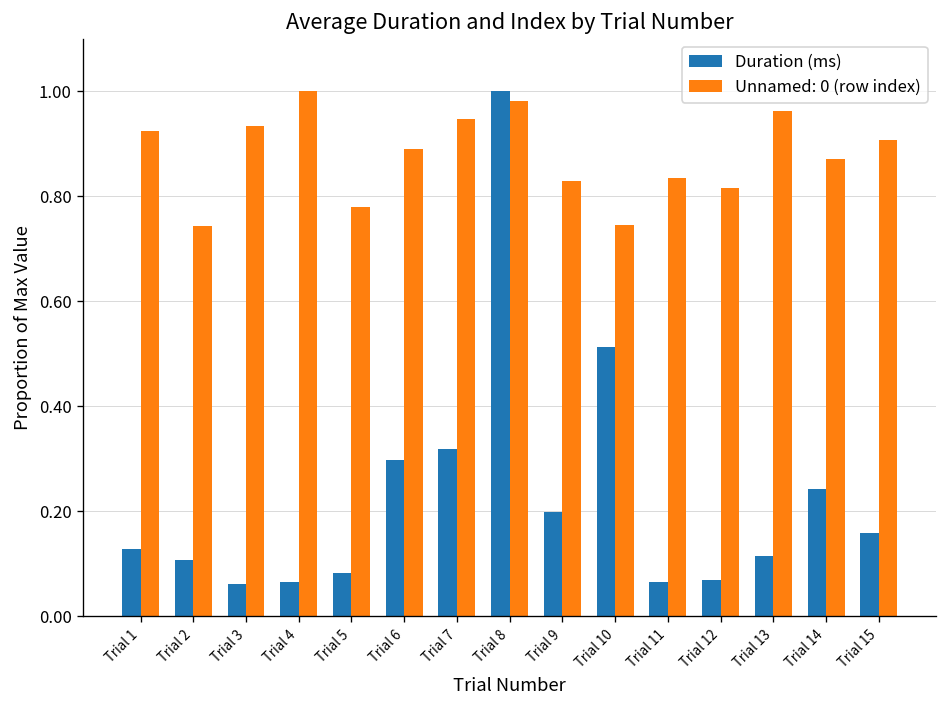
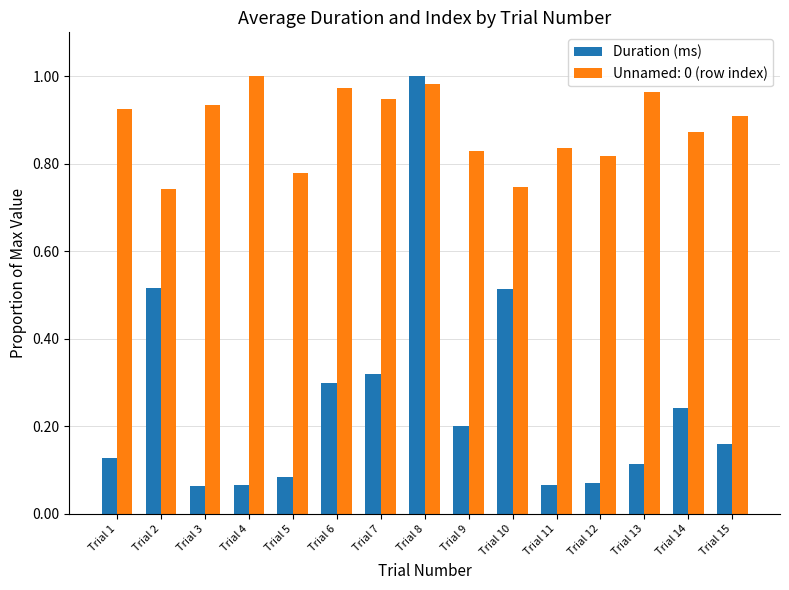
Duration (ms), Trial 2: 0.11 -> 0.52
Unnamed: 0 (row index), Trial 6: 0.89 -> 0.97
